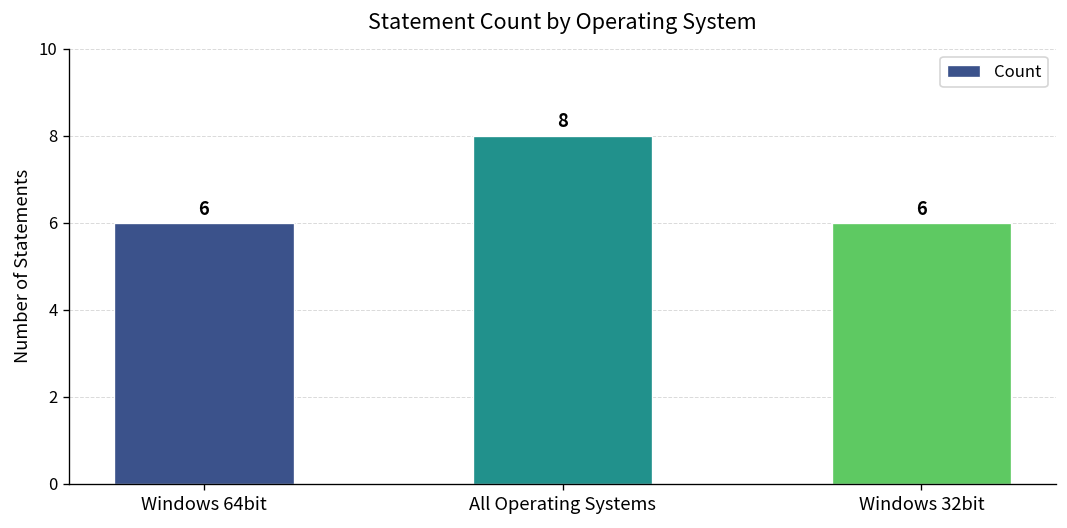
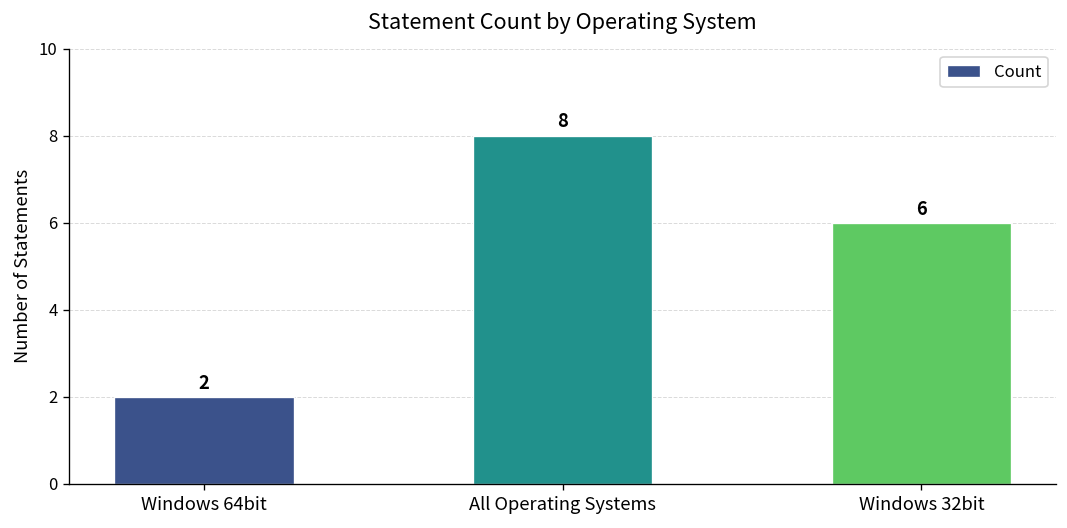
Windows 64bit: 6 -> 2
